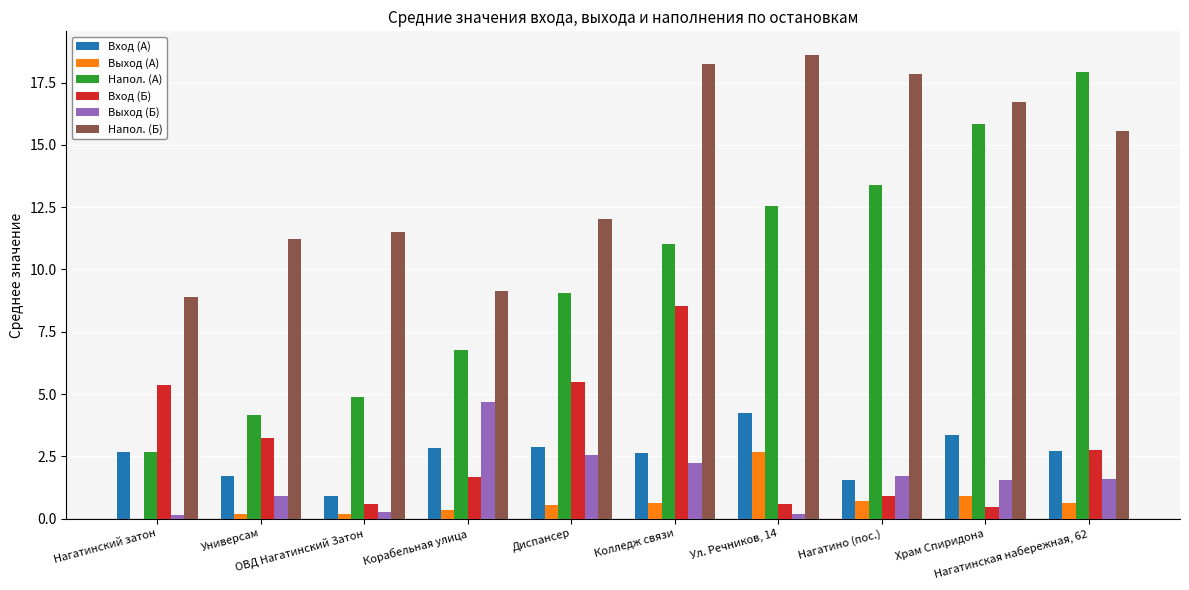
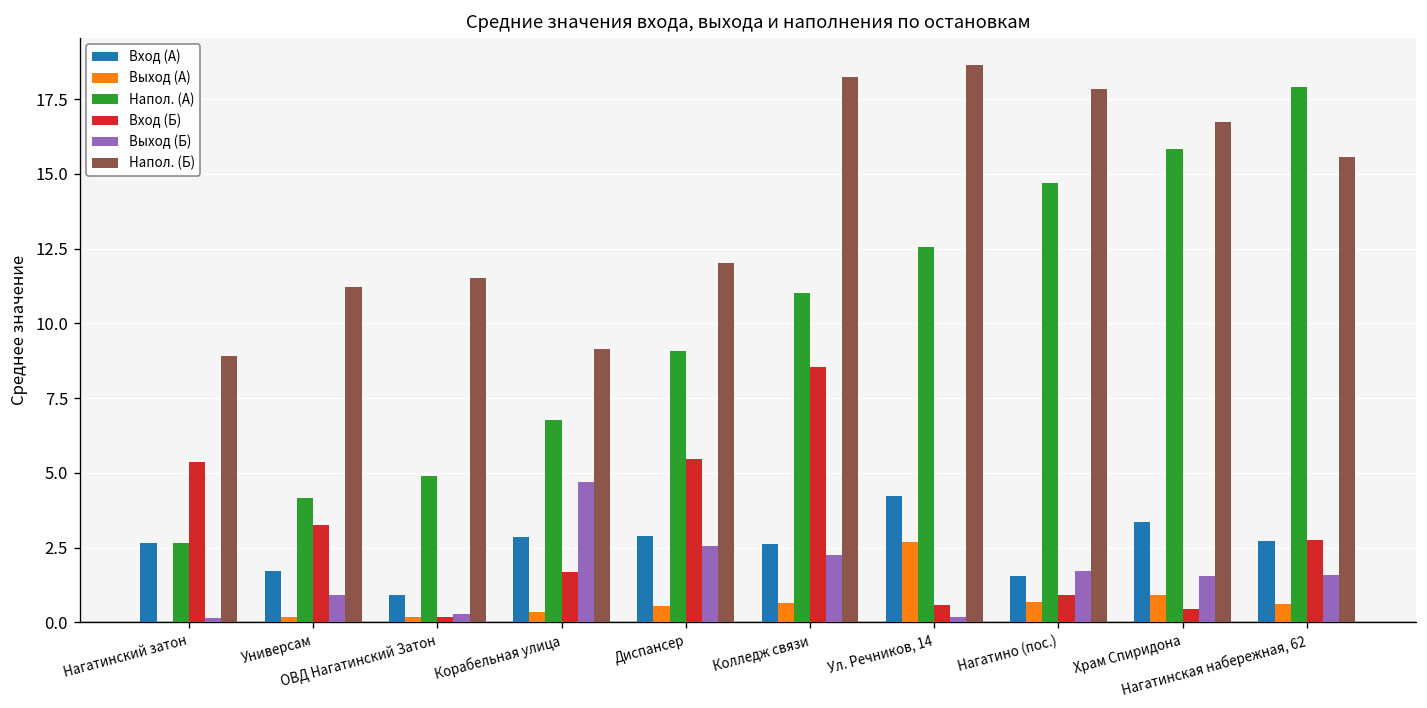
Вход (Б), ОВД Нагатинский Затон: 0.6 -> 0.2
Напол. (А), Нагатино (пос.): 13.4 -> 14.7
